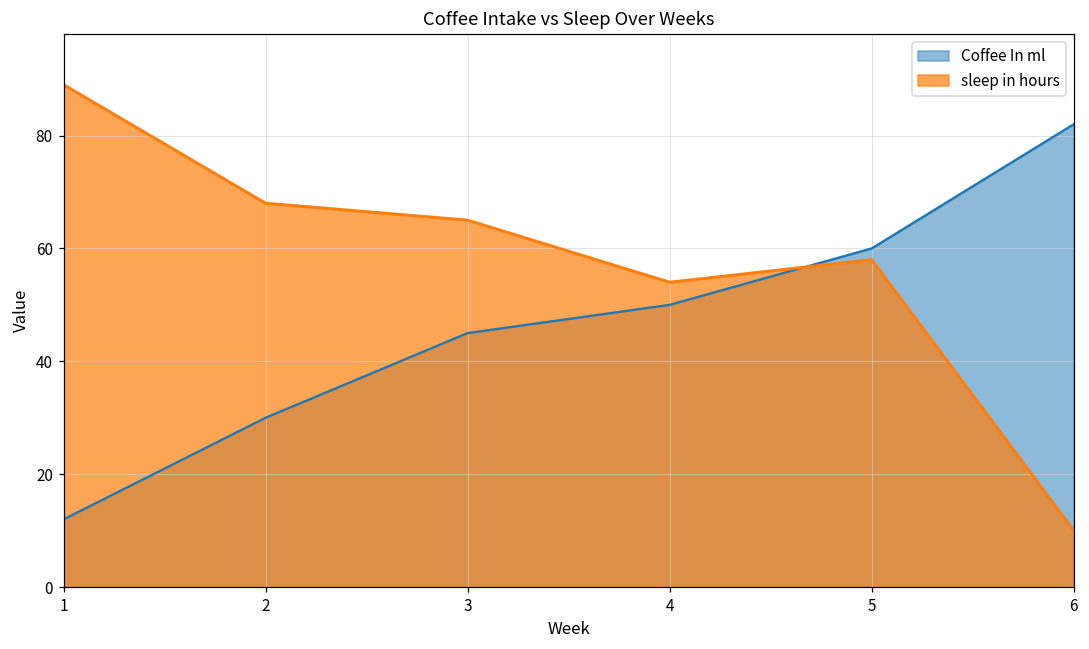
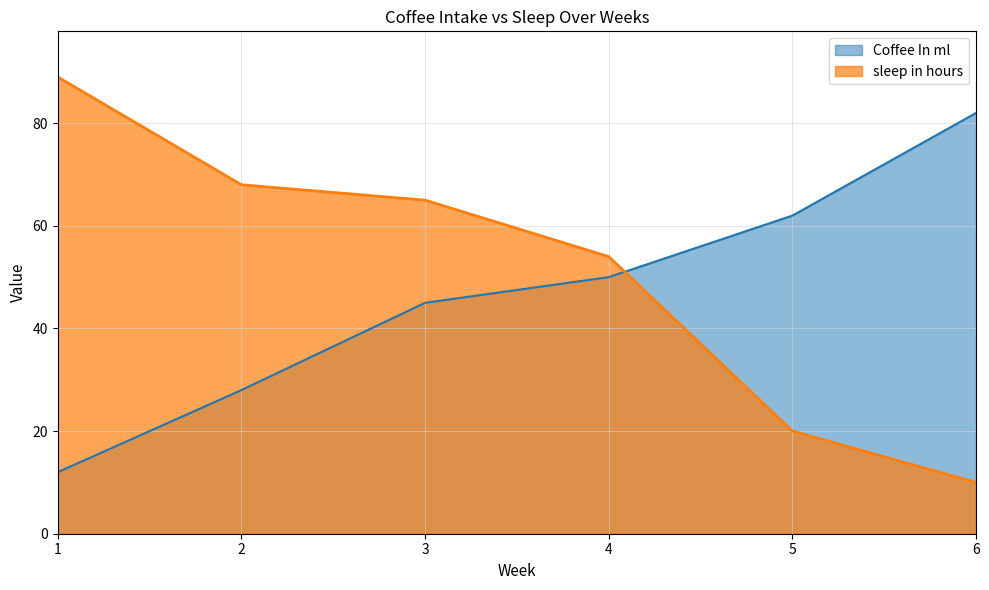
Coffee In ml, 2: 30 -> 28
Coffee In ml, 5: 60 -> 62
sleep in hours, 5: 58 -> 20
